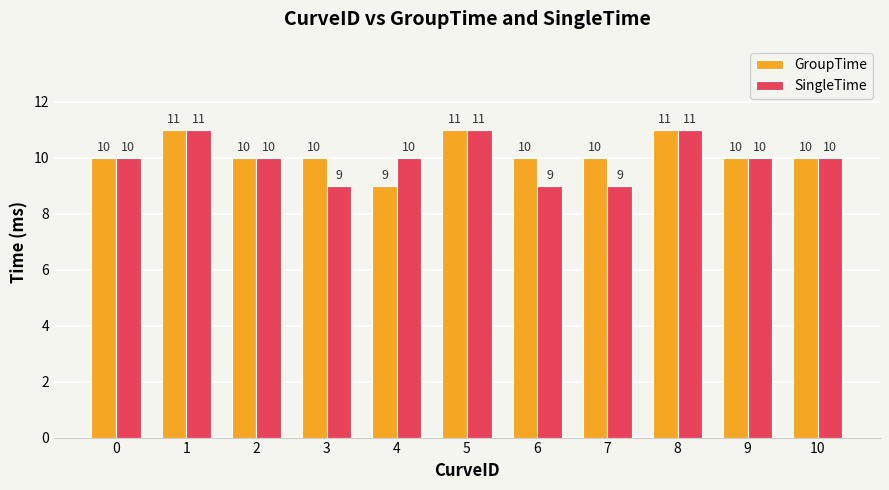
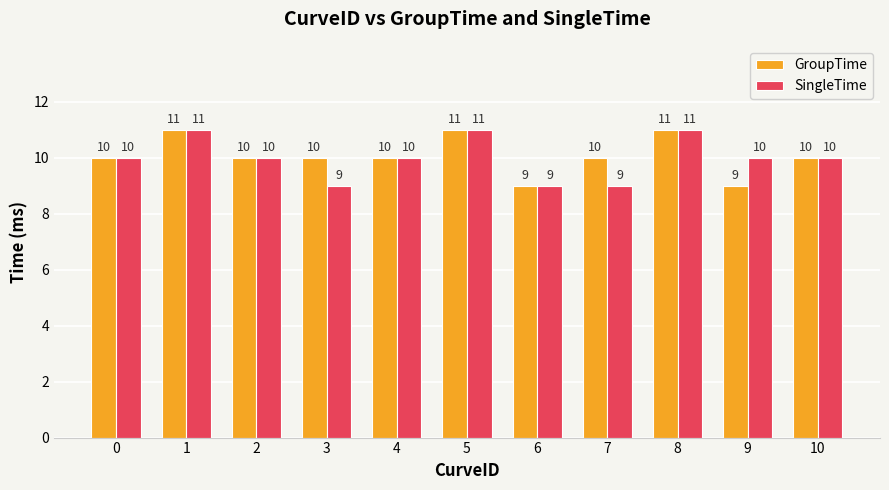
GroupTime, 4: 9 -> 10
GroupTime, 6: 10 -> 9
GroupTime, 9: 10 -> 9
